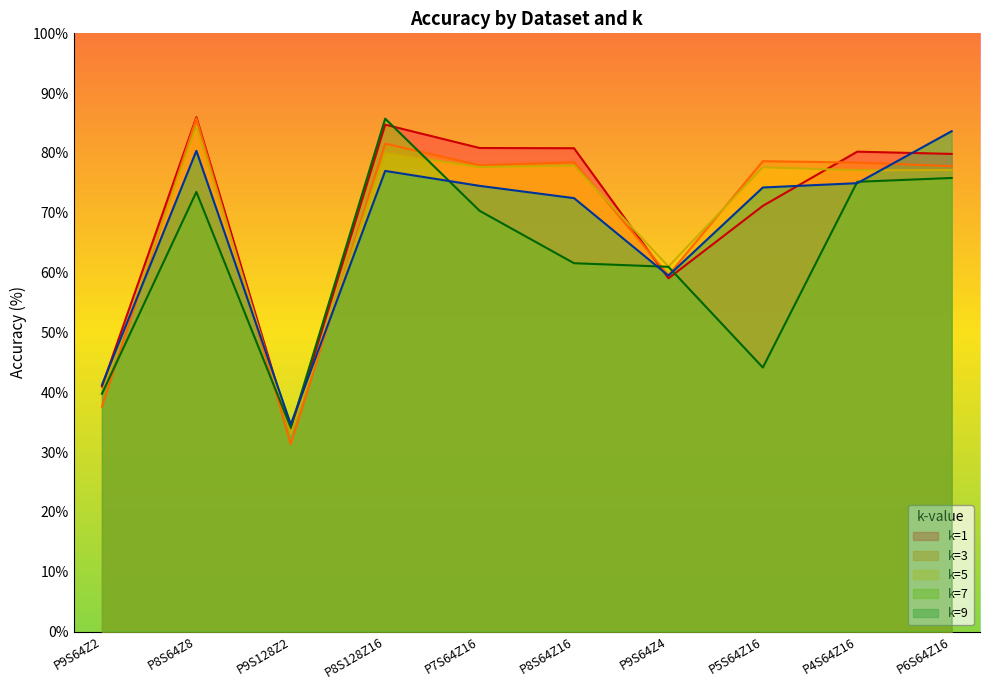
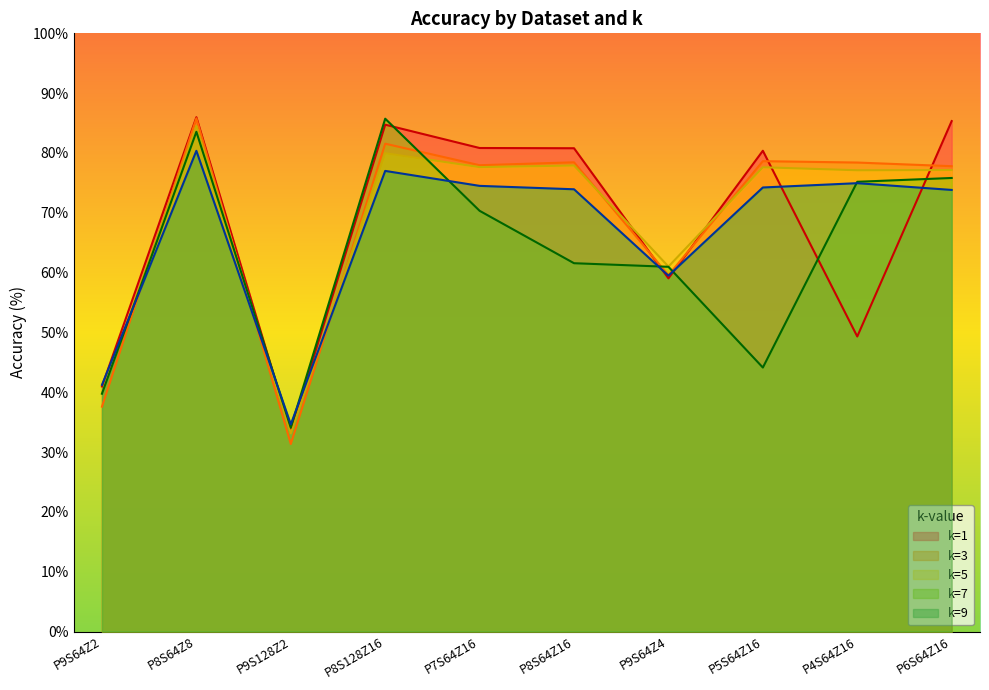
k=7, P8S64Z8: 73% -> 84%
k=9, P8S64Z16: 72% -> 74%
k=1, P5S64Z16: 71% -> 80%
k=1, P4S64Z16: 80% -> 49%
k=1, P6S64Z16: 80% -> 85%
k=9, P6S64Z16: 84% -> 74%
